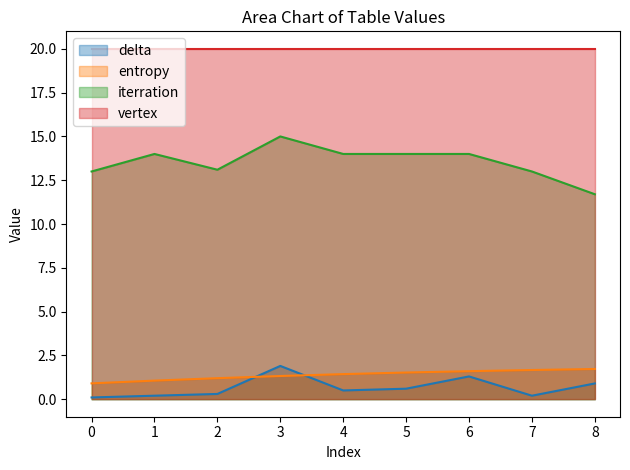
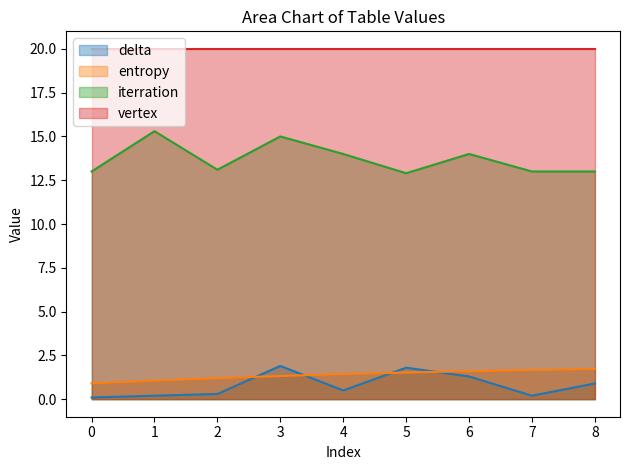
iterration, 1: 14.0 -> 15.3
delta, 5: 0.6 -> 1.8
iterration, 5: 14.0 -> 12.9
iterration, 8: 11.7 -> 13.0
